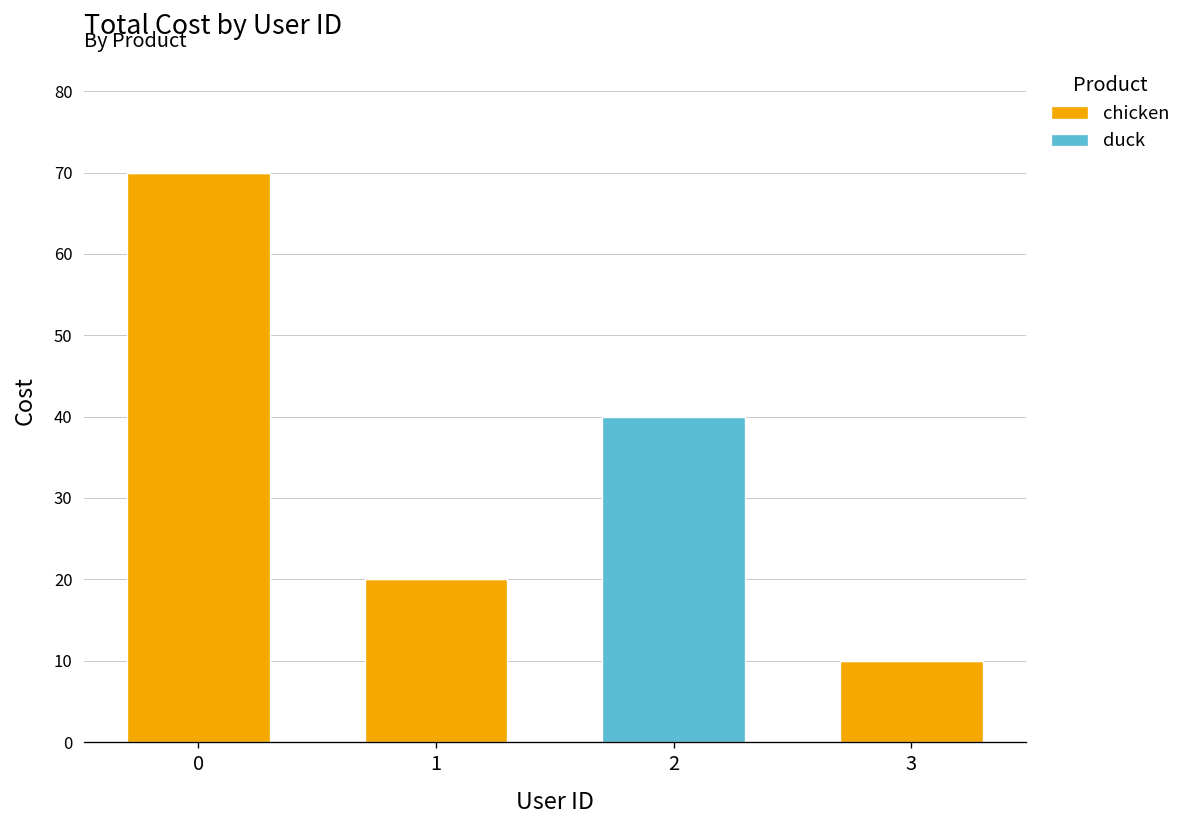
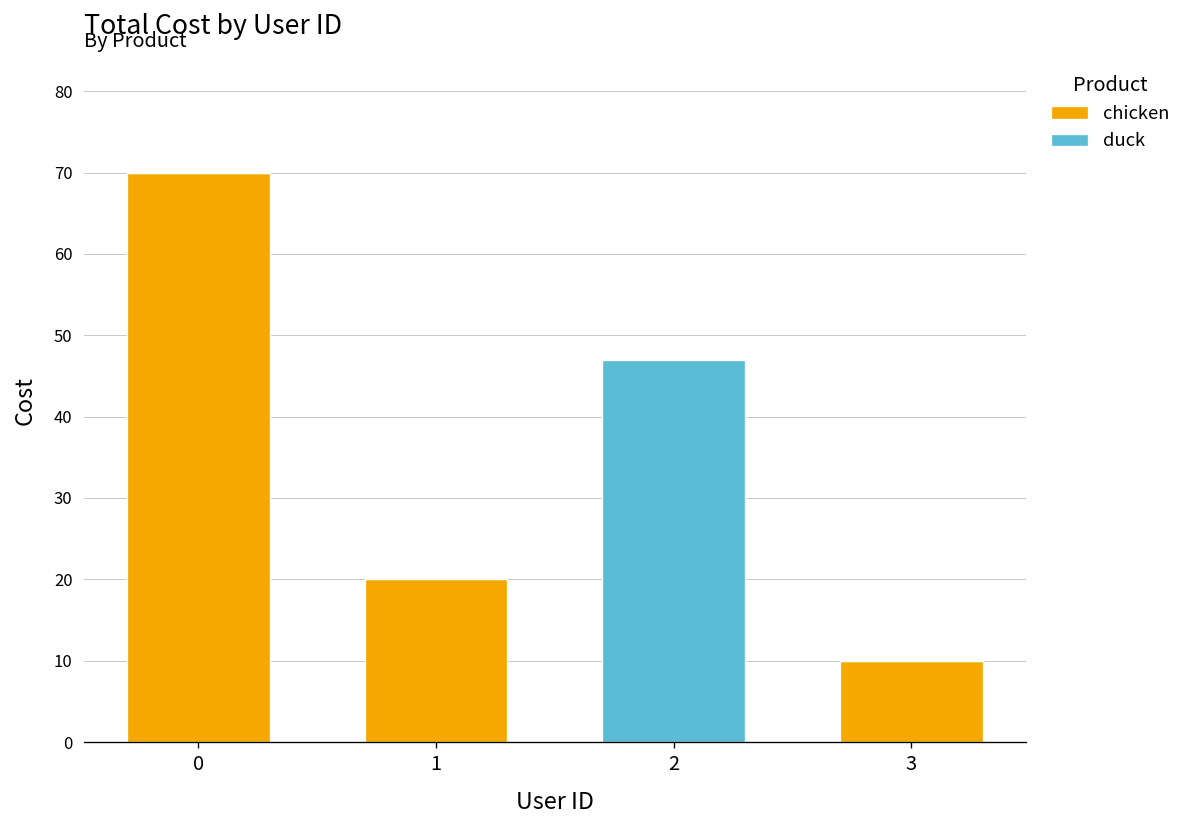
duck, 2: 40 -> 47
